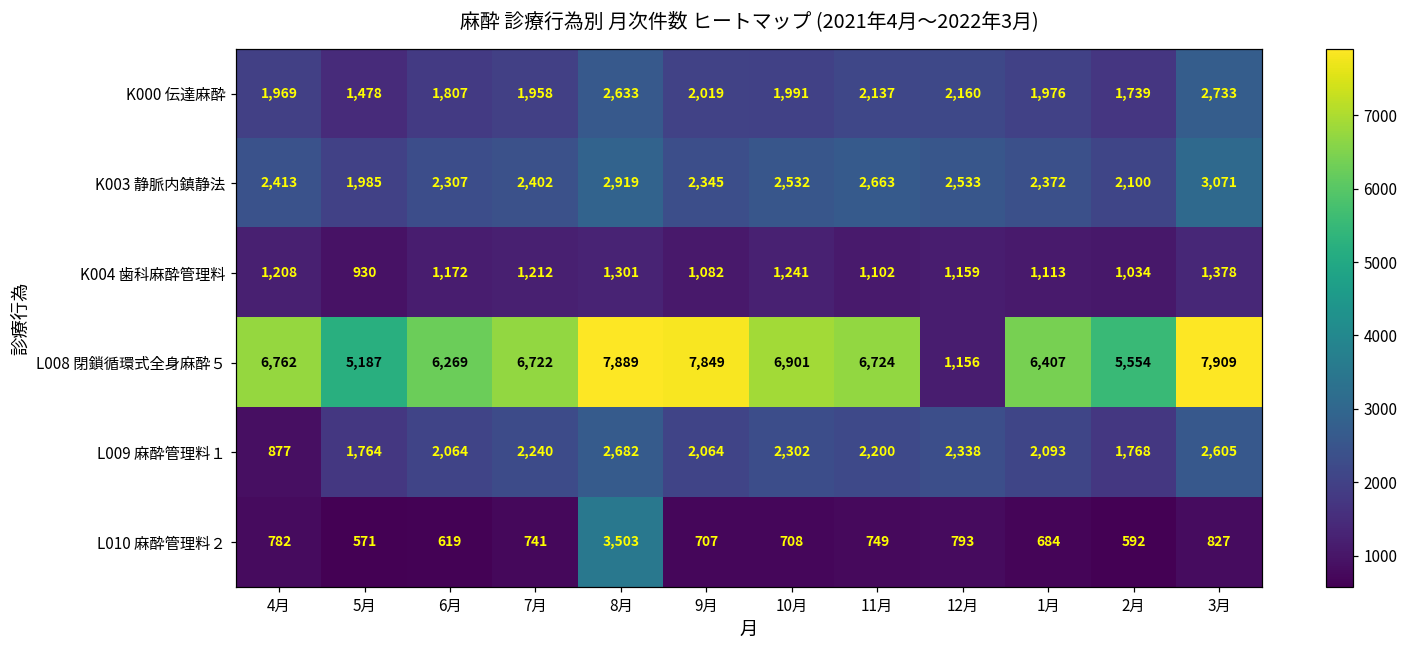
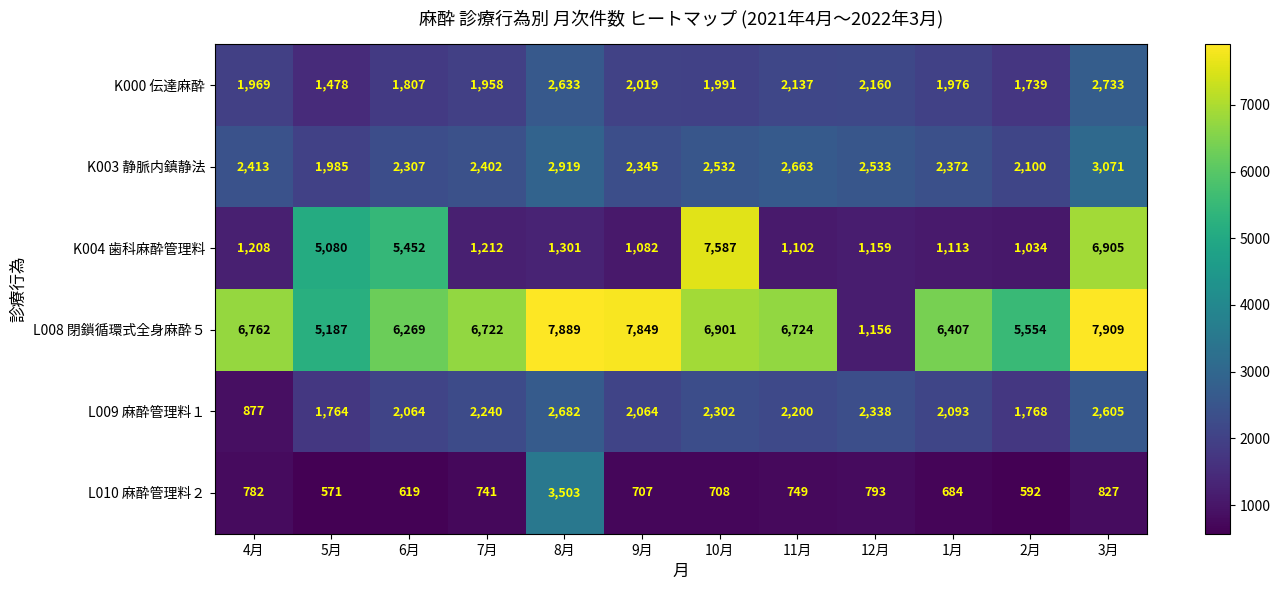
K004 歯科麻酔管理料, 5月: 930 -> 5,080
K004 歯科麻酔管理料, 6月: 1,172 -> 5,452
K004 歯科麻酔管理料, 10月: 1,241 -> 7,587
K004 歯科麻酔管理料, 3月: 1,378 -> 6,905
